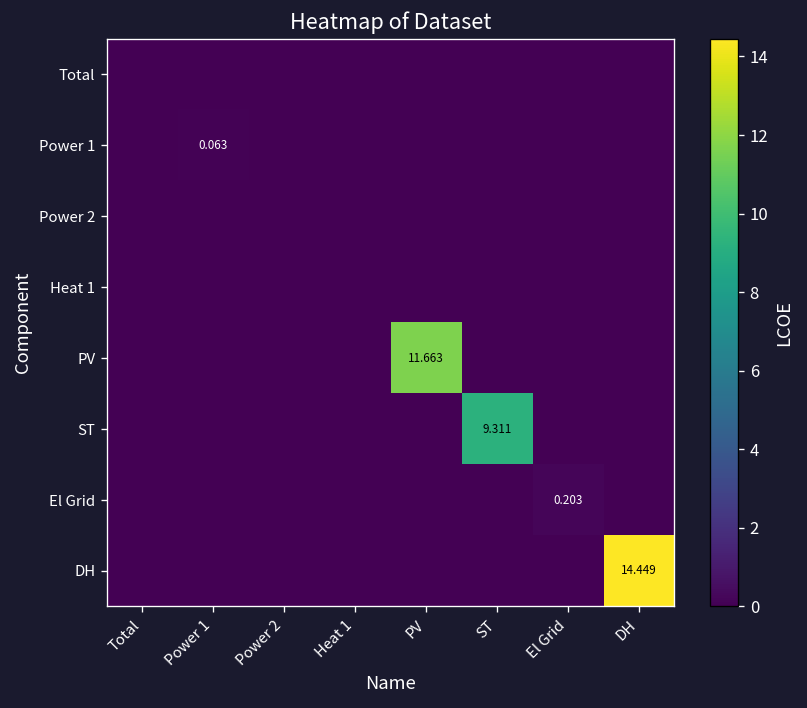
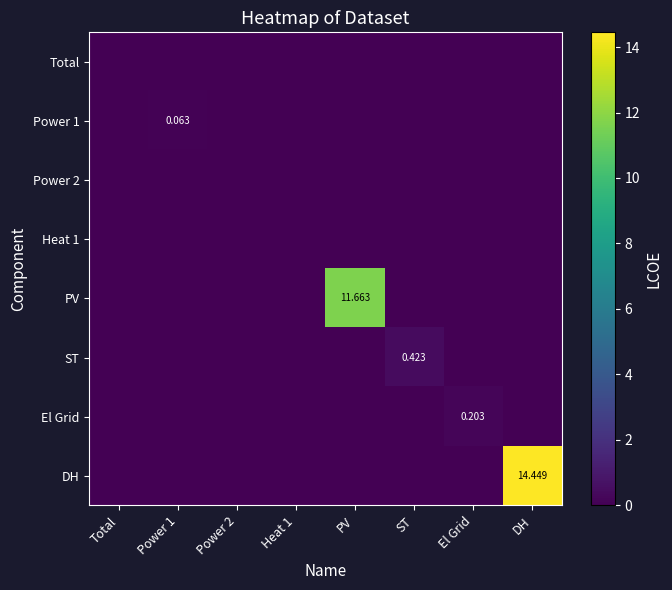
ST, ST: 9.311 -> 0.423
